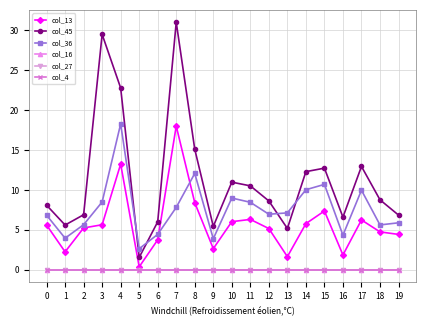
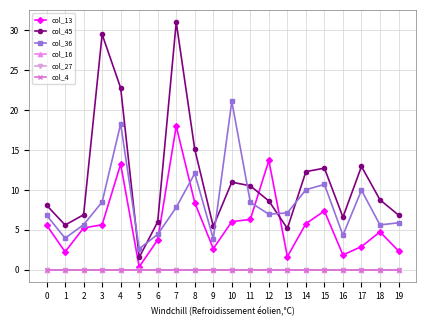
col_36, 10: 9 -> 21
col_13, 12: 5 -> 14
col_13, 17: 6 -> 3
col_13, 19: 4 -> 2
